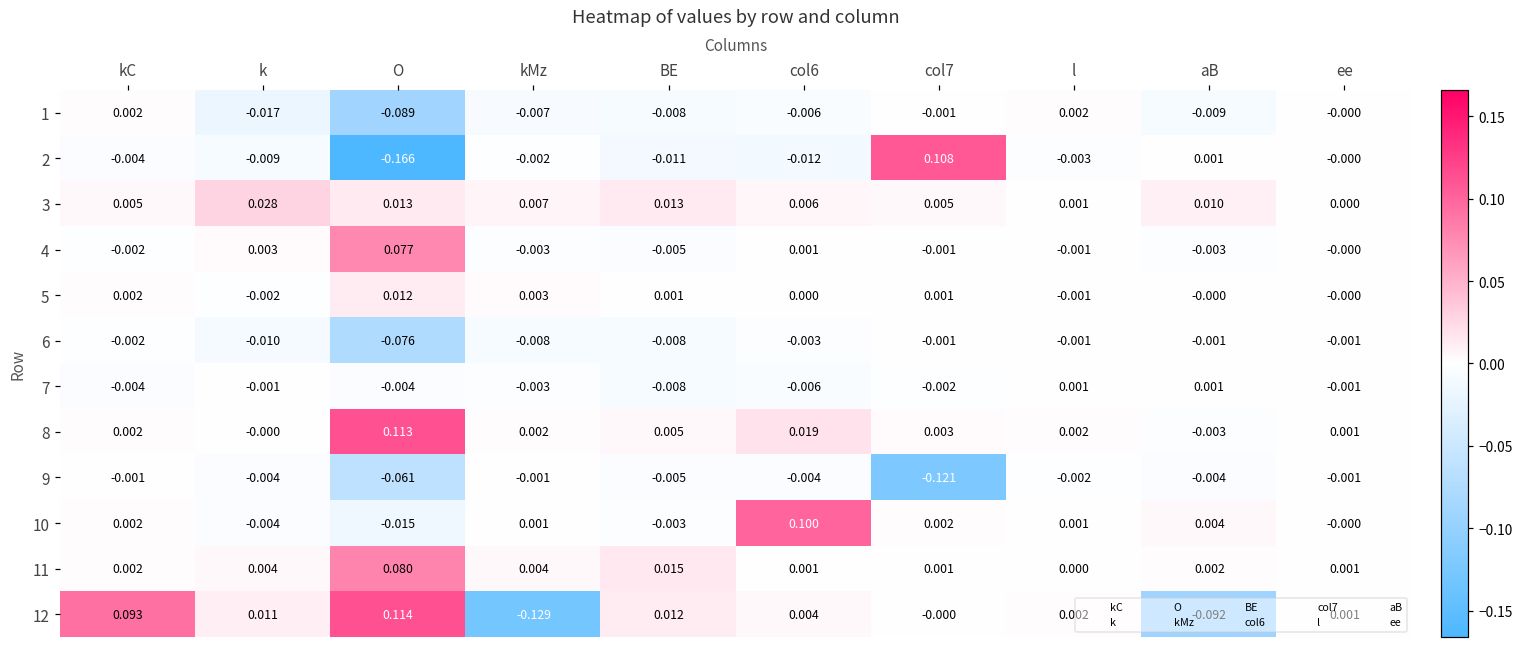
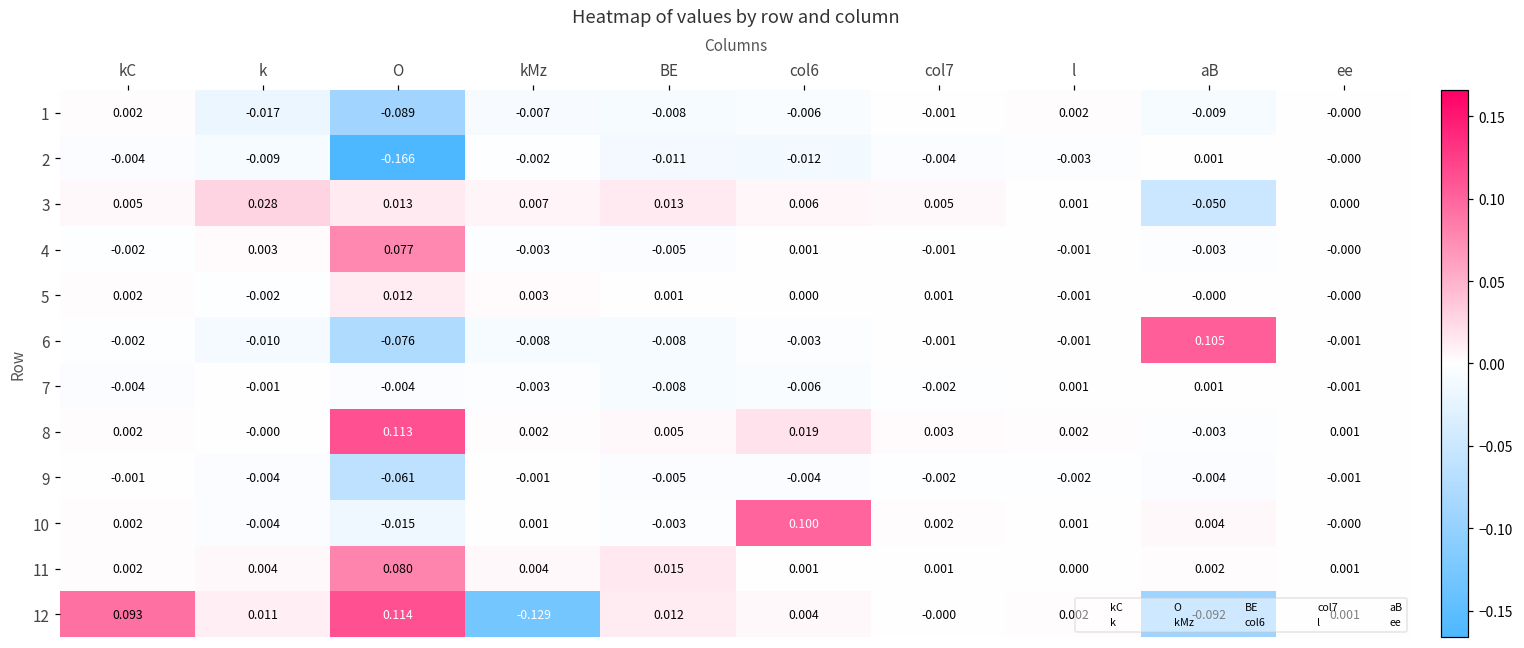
2, col7: 0.108 -> -0.004
3, aB: 0.010 -> -0.050
6, aB: -0.001 -> 0.105
9, col7: -0.121 -> -0.002
